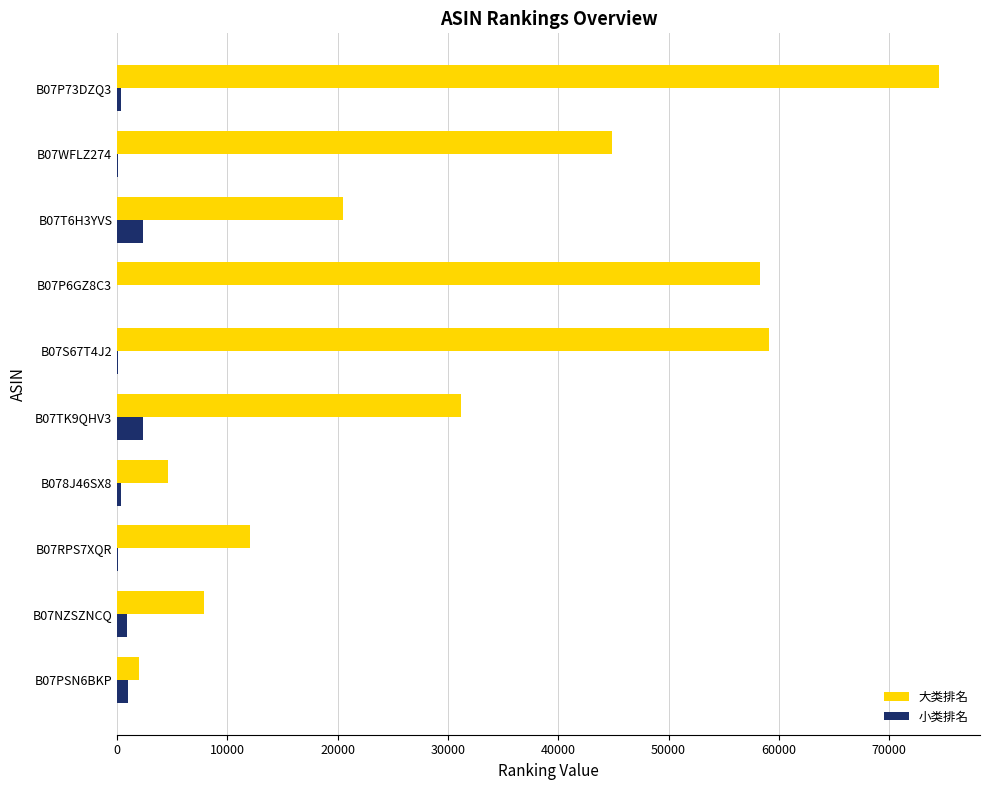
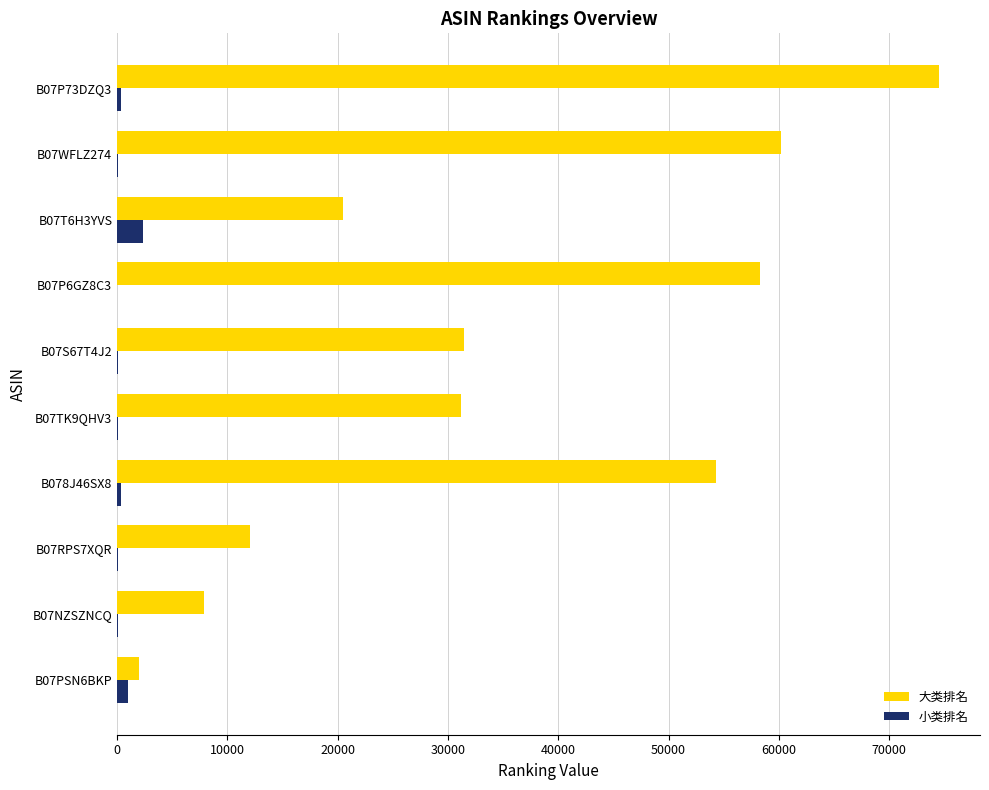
大类排名, B07WFLZ274: 44800 -> 60200
大类排名, B07S67T4J2: 59100 -> 31400
小类排名, B07TK9QHV3: 2400 -> 100
大类排名, B078J46SX8: 4600 -> 54300
小类排名, B07NZSZNCQ: 900 -> 100
